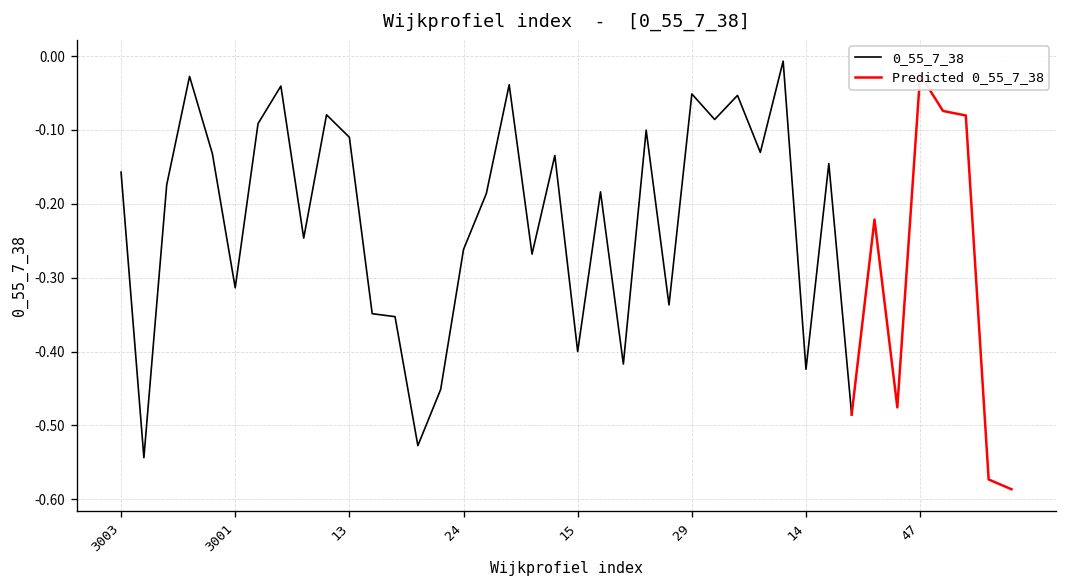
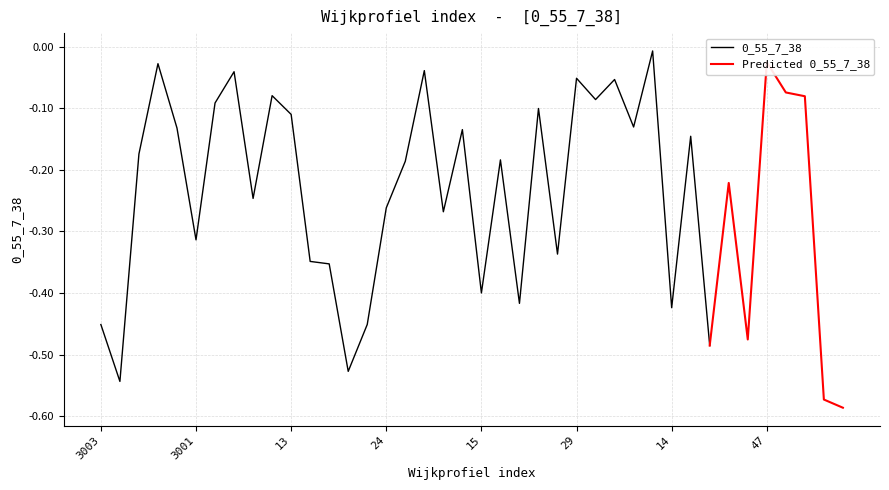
0_55_7_38, 3003: -0.16 -> -0.45
